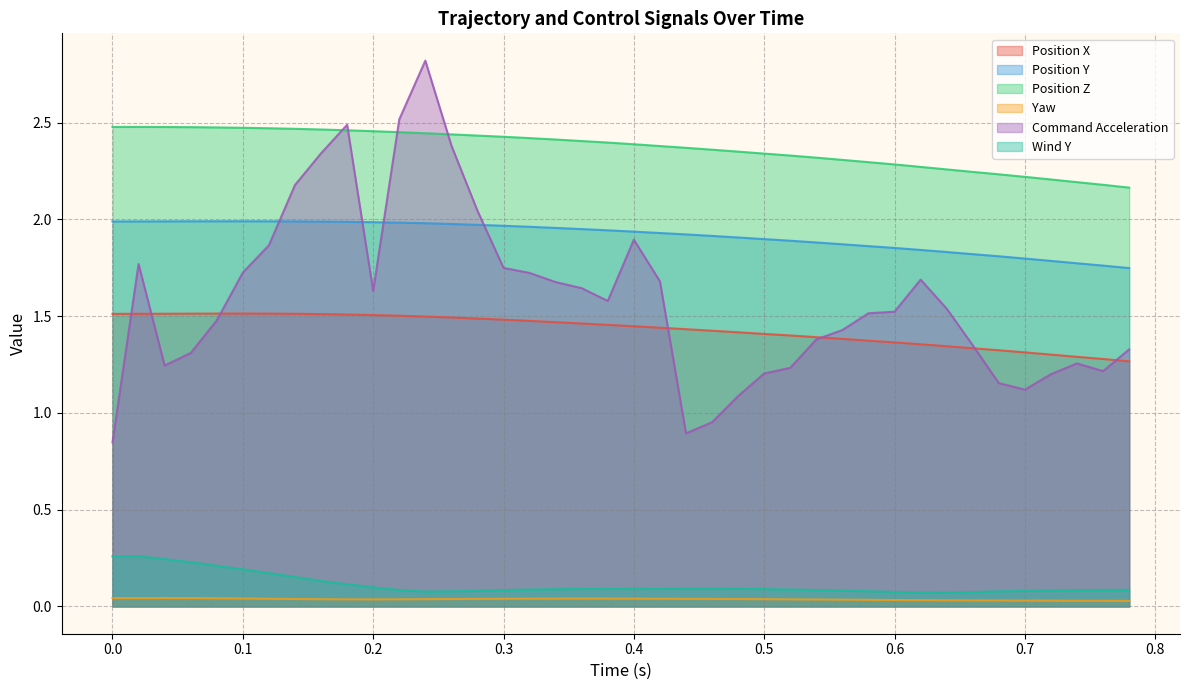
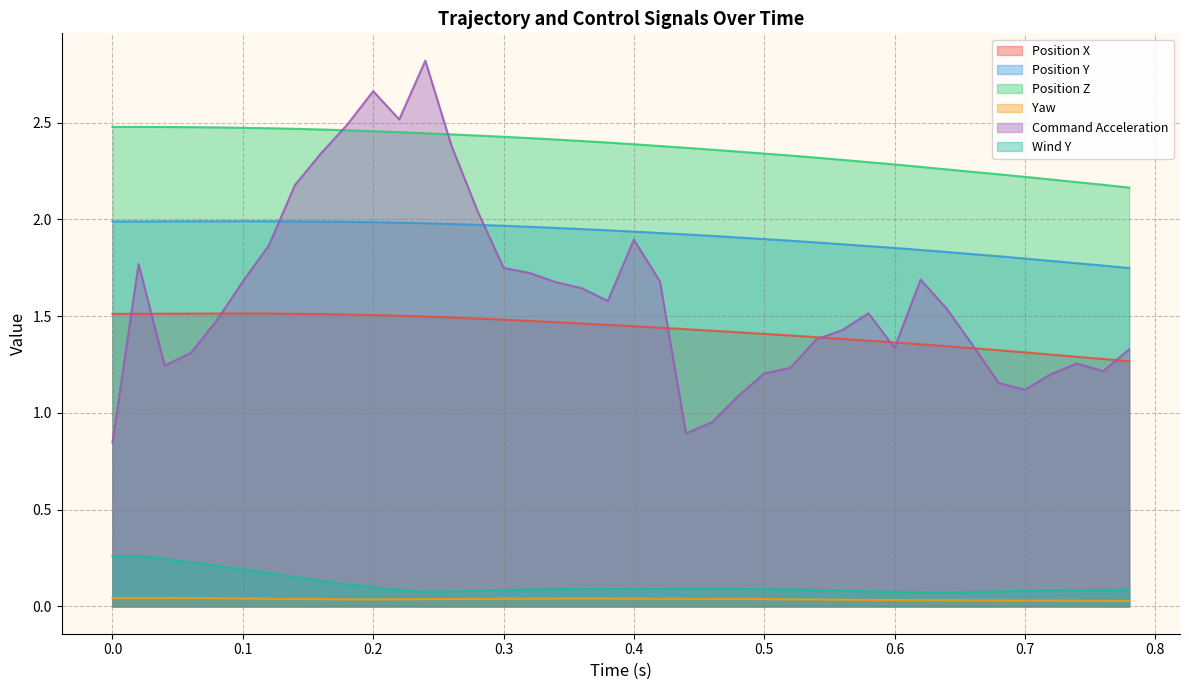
Command Acceleration, 0.1: 1.73 -> 1.68
Command Acceleration, 0.2: 1.63 -> 2.66
Command Acceleration, 0.6: 1.52 -> 1.34
